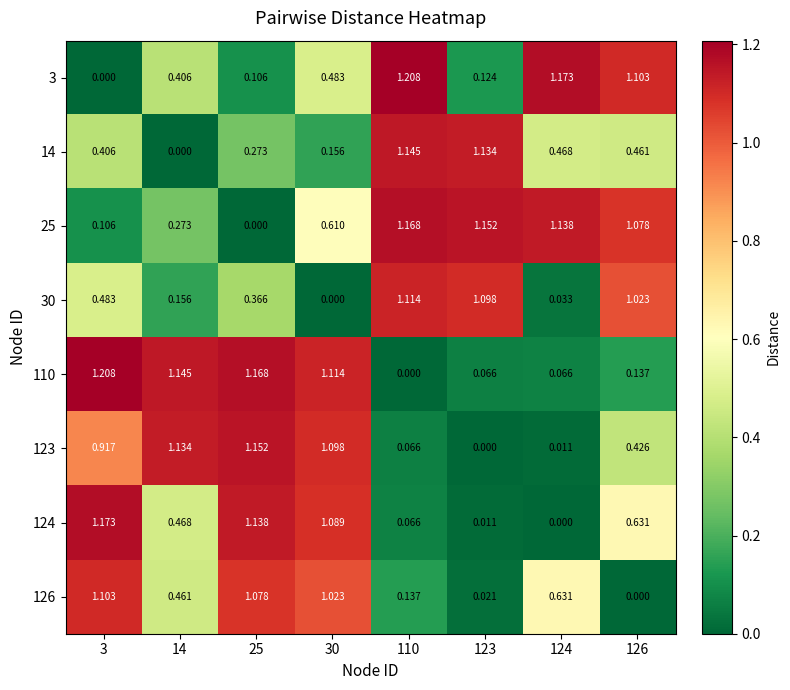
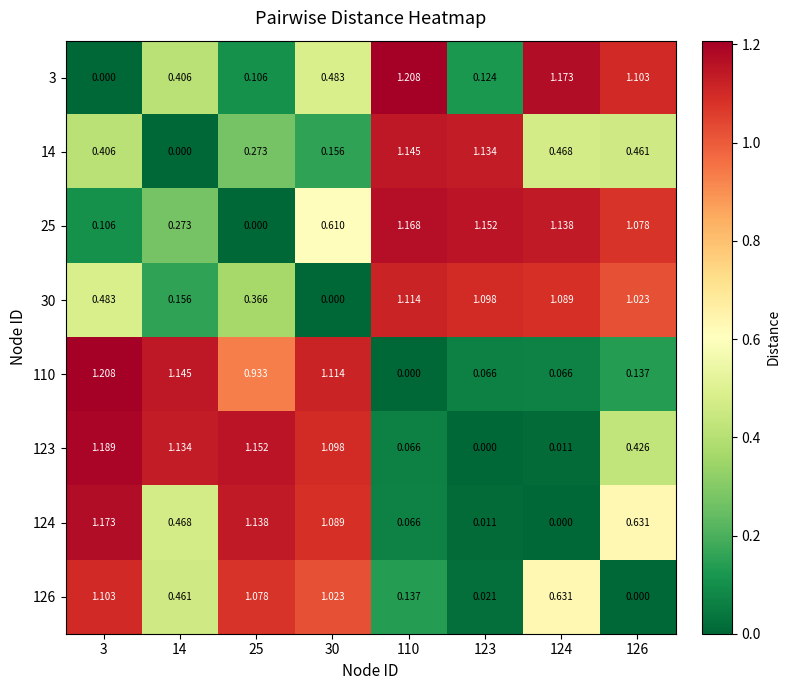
30, 124: 0.033 -> 1.089
110, 25: 1.168 -> 0.933
123, 3: 0.917 -> 1.189
